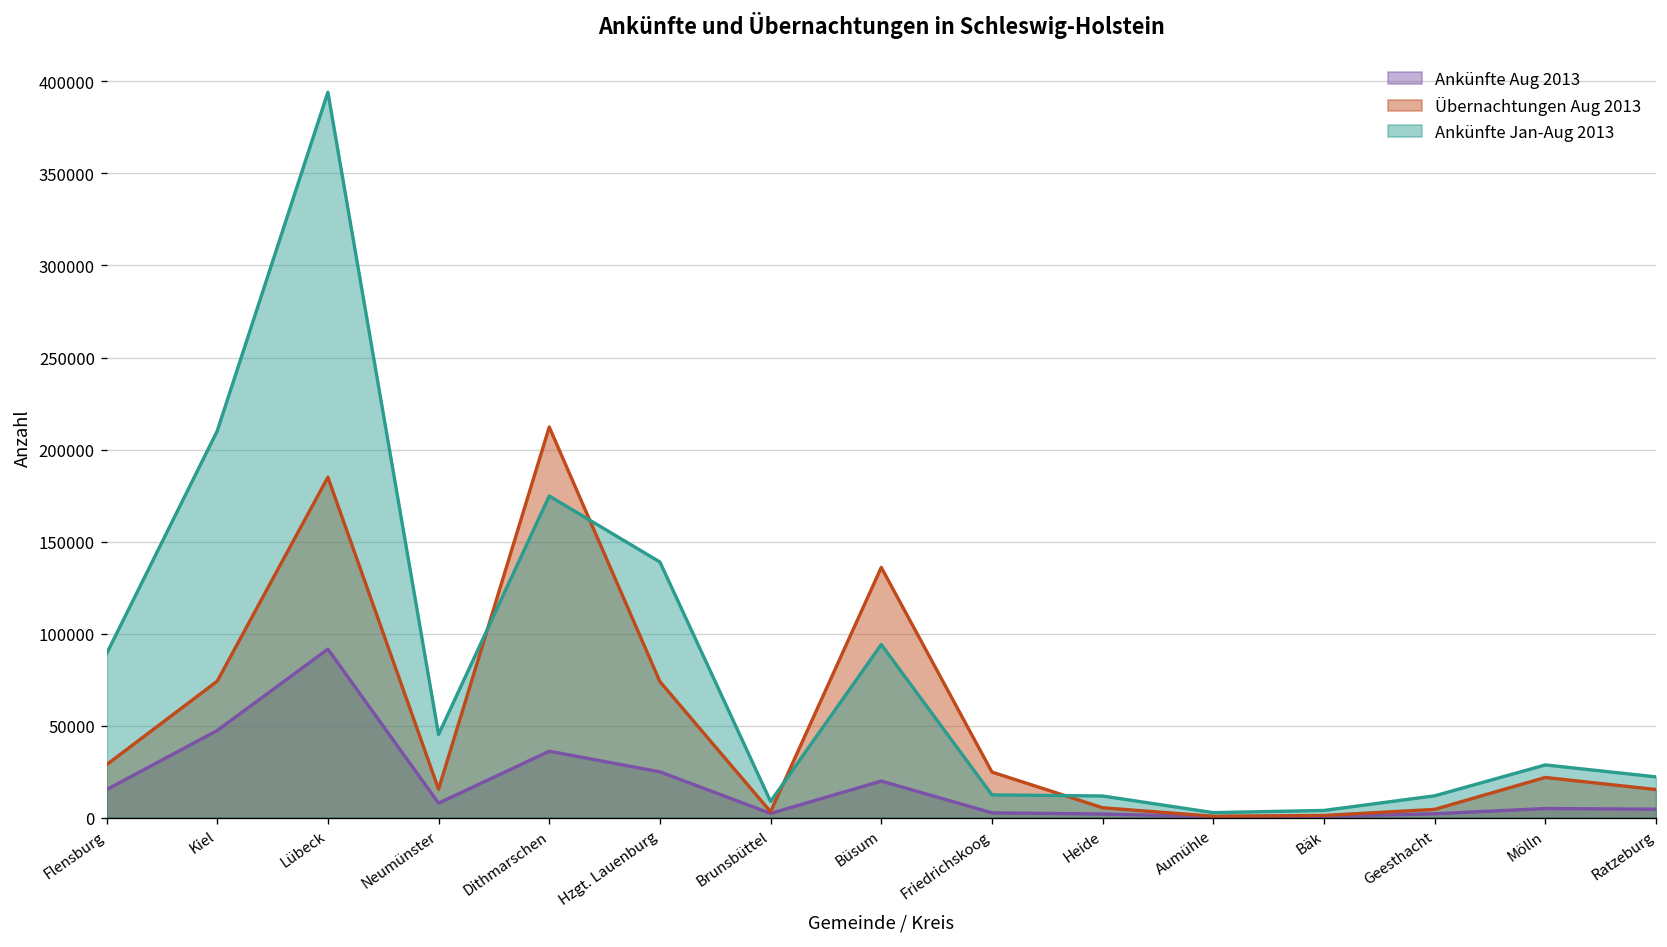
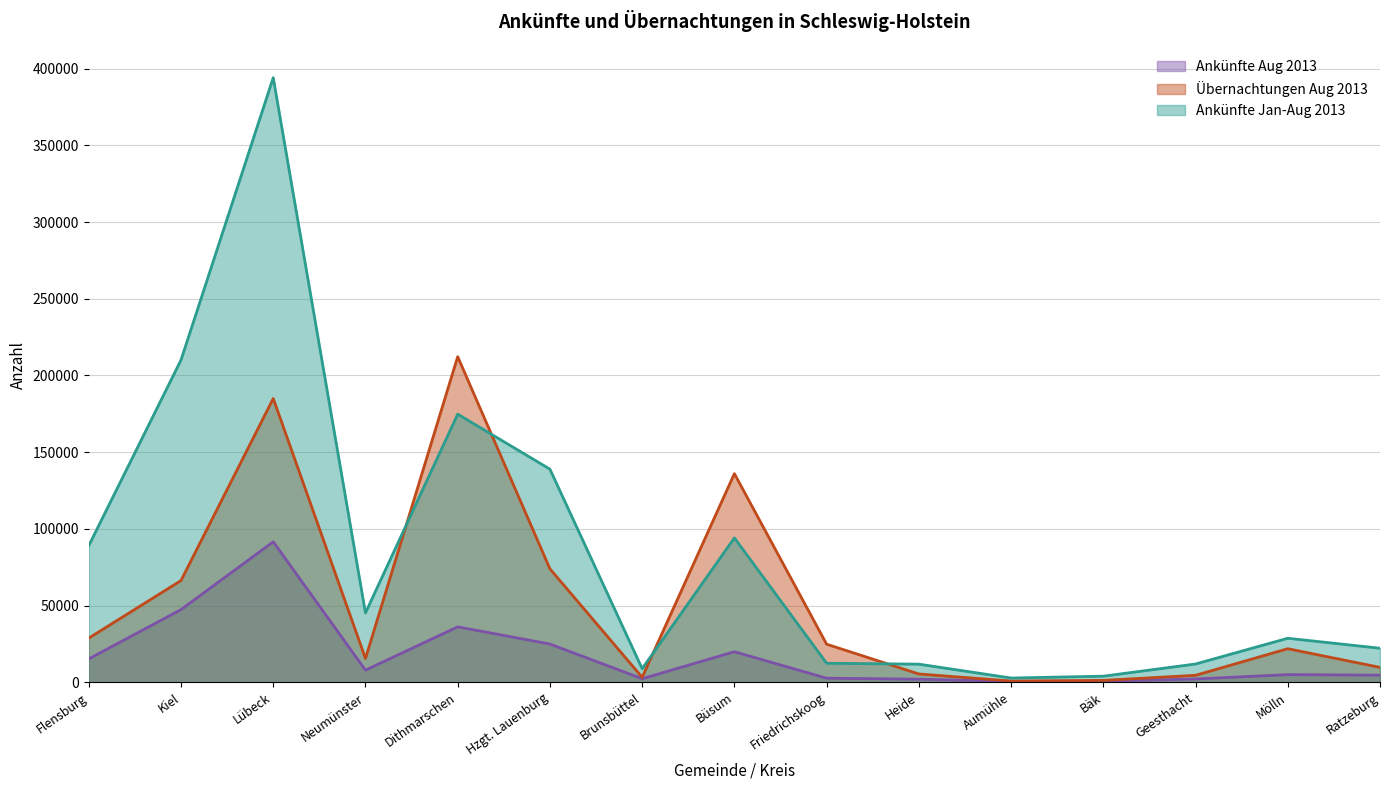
Übernachtungen Aug 2013, Kiel: 74000 -> 66000
Übernachtungen Aug 2013, Ratzeburg: 15000 -> 10000
